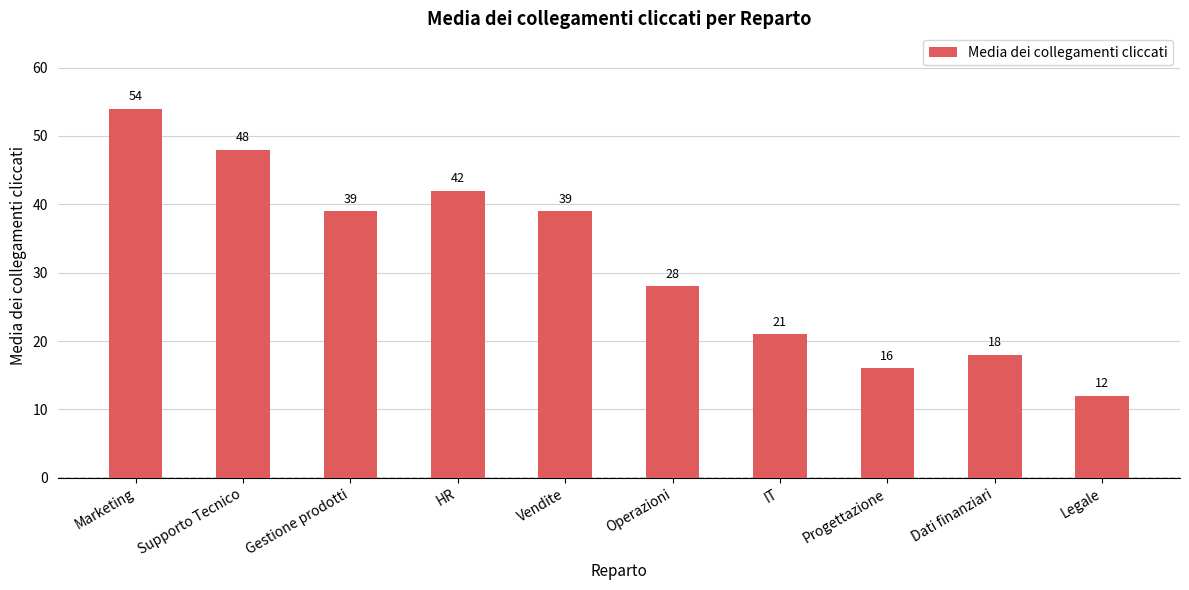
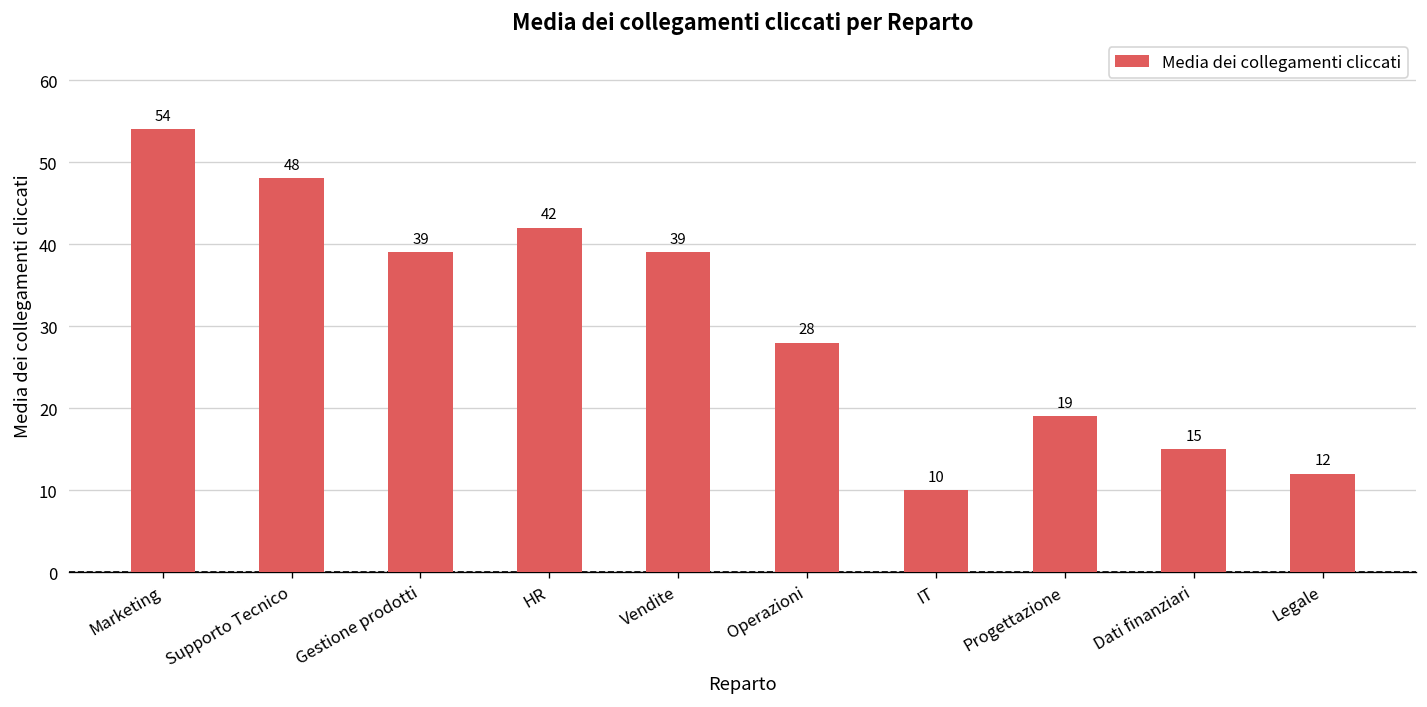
IT: 21 -> 10
Progettazione: 16 -> 19
Dati finanziari: 18 -> 15
